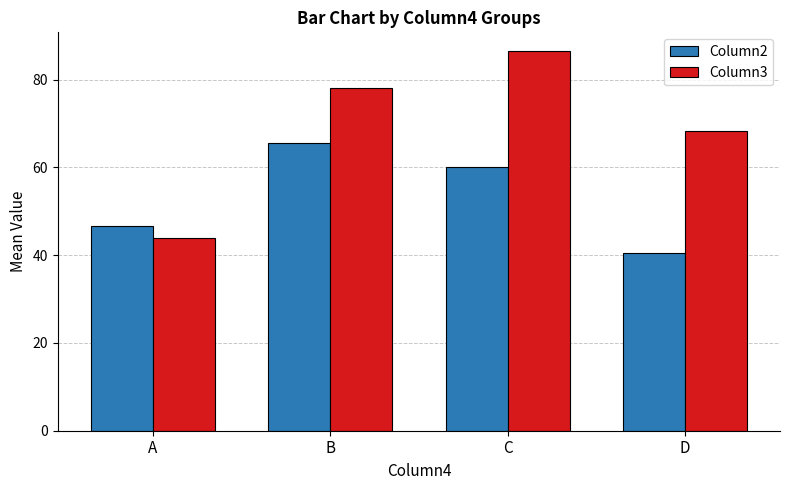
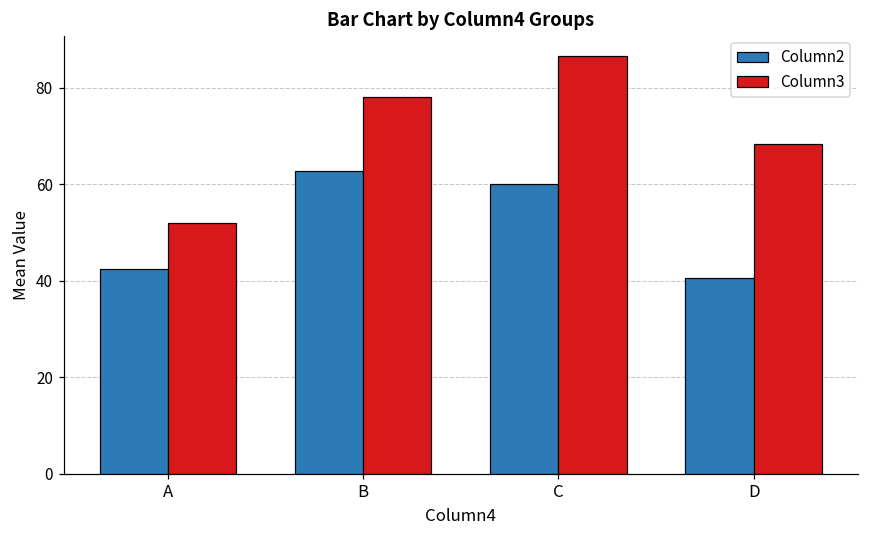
Column2, A: 47 -> 43
Column3, A: 44 -> 52
Column2, B: 66 -> 63
